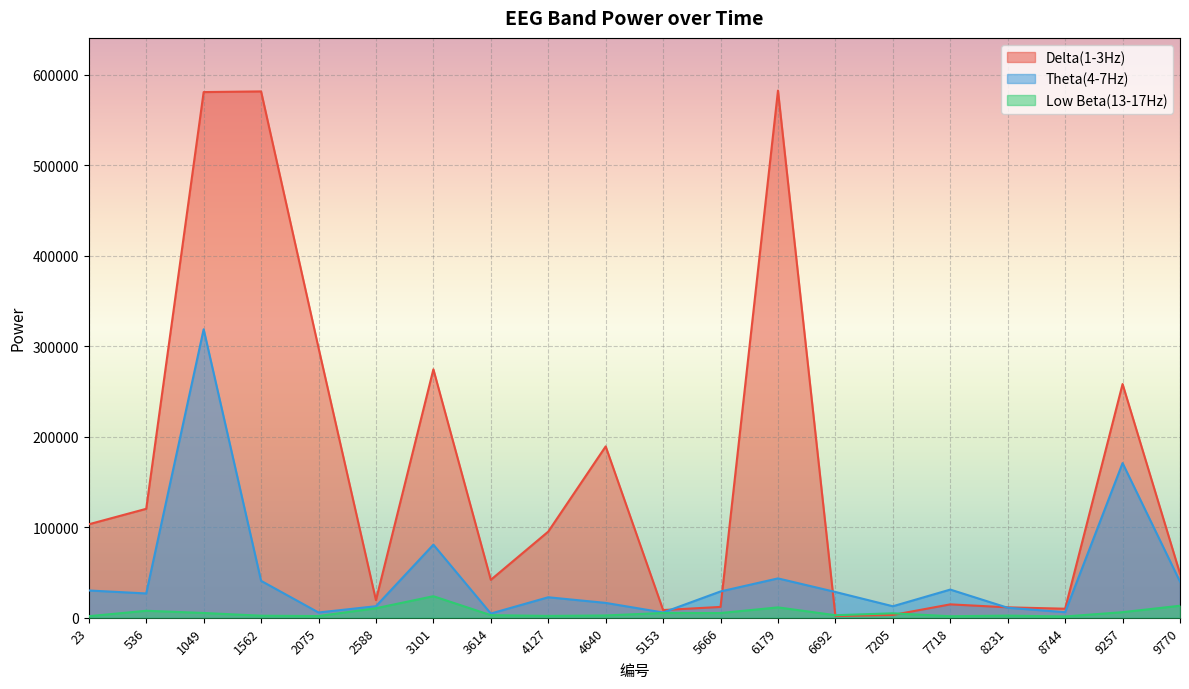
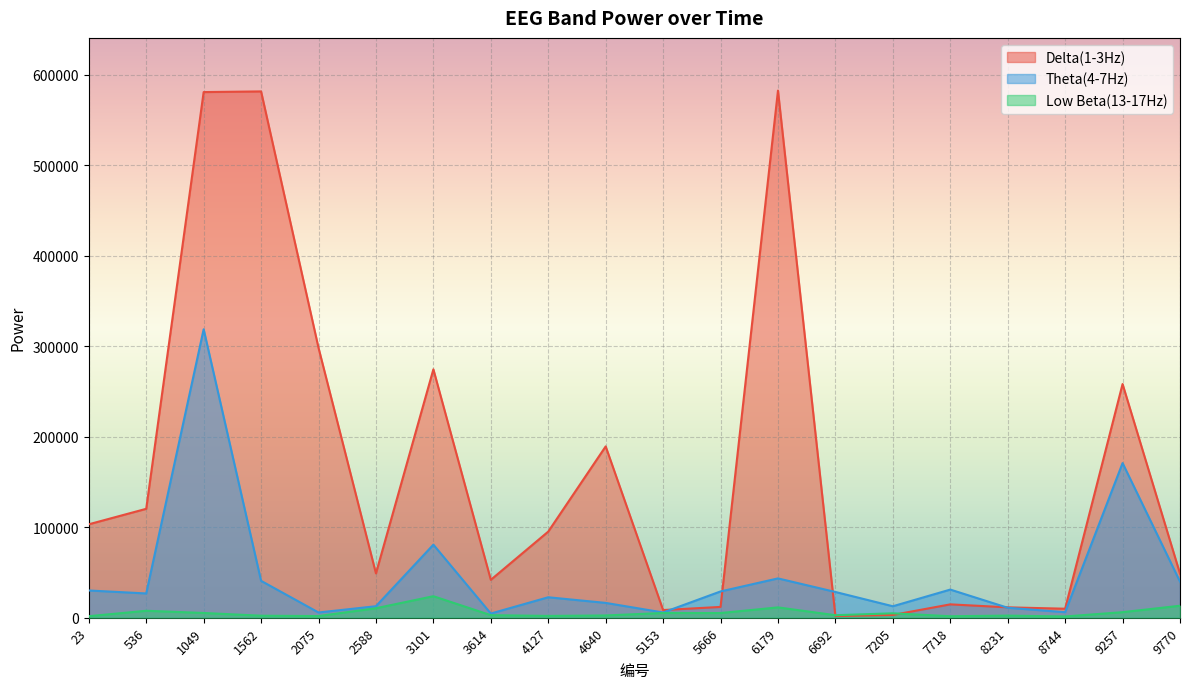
Delta(1-3Hz), 2588: 20000 -> 50000
